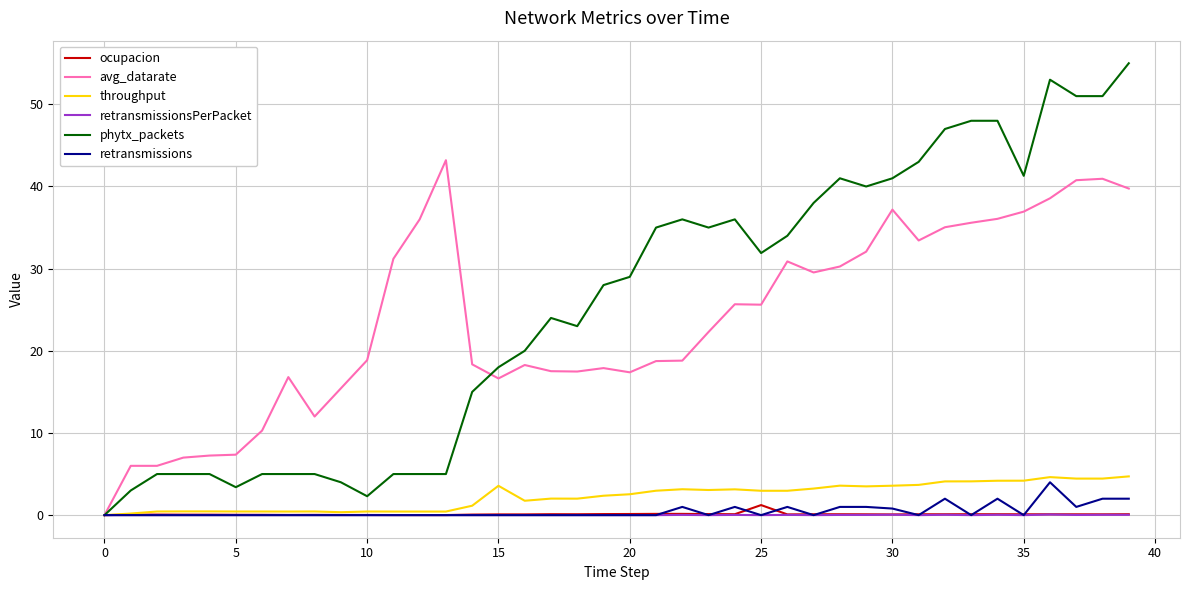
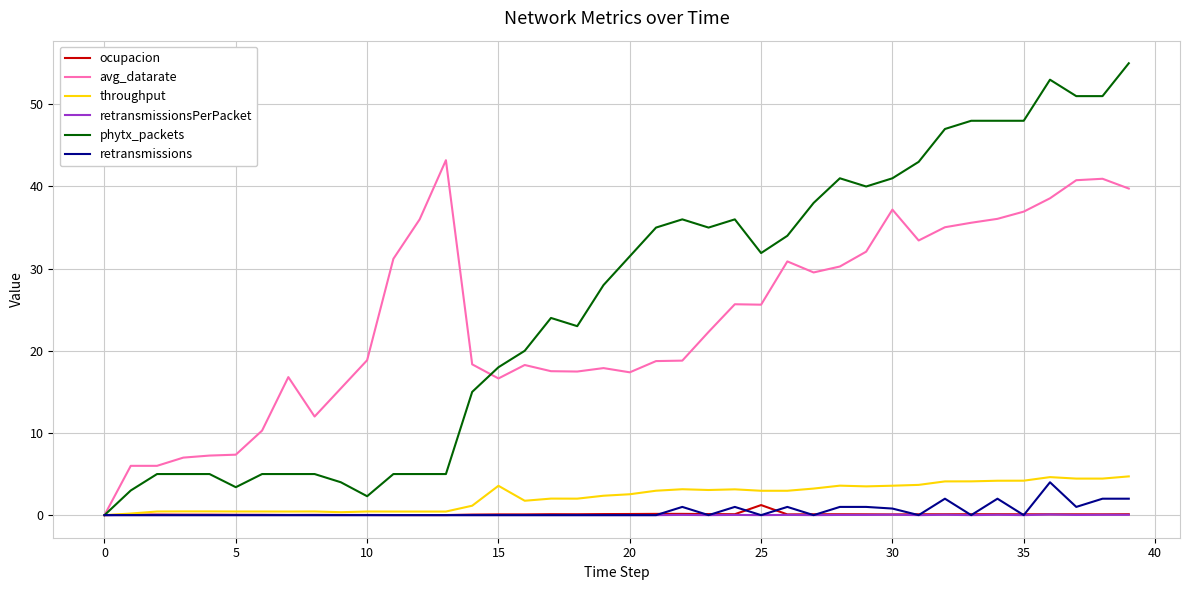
phytx_packets, 20: 29 -> 32
phytx_packets, 35: 41 -> 48
